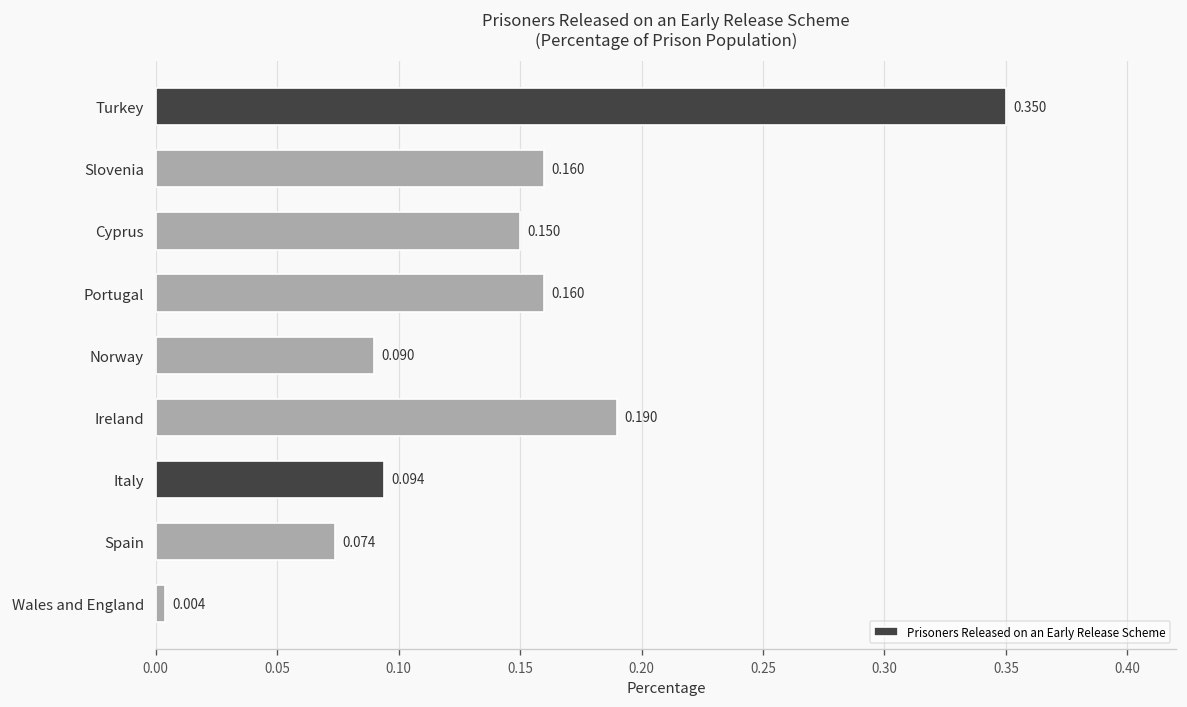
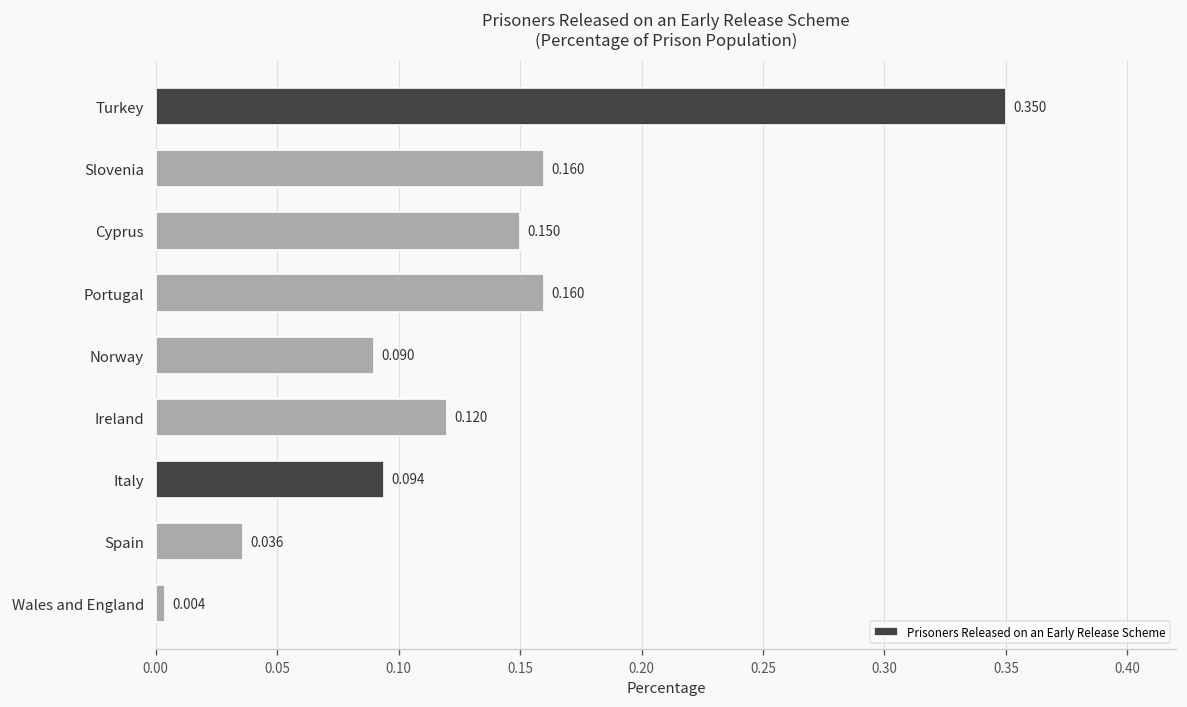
Ireland: 0.190 -> 0.120
Spain: 0.074 -> 0.036
